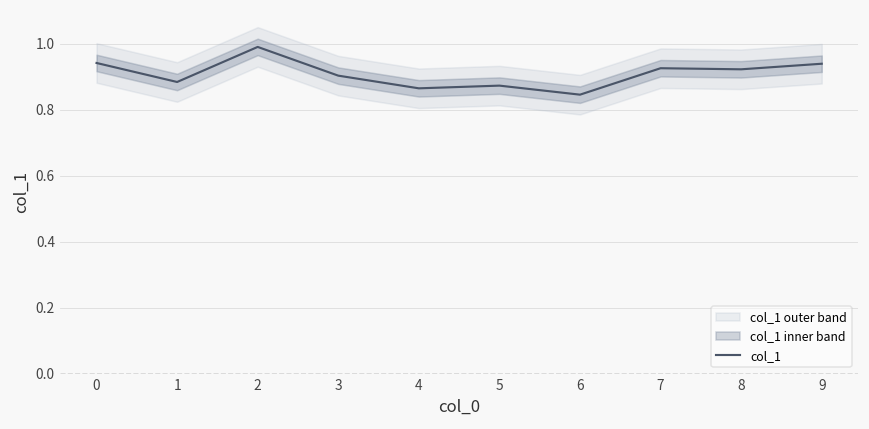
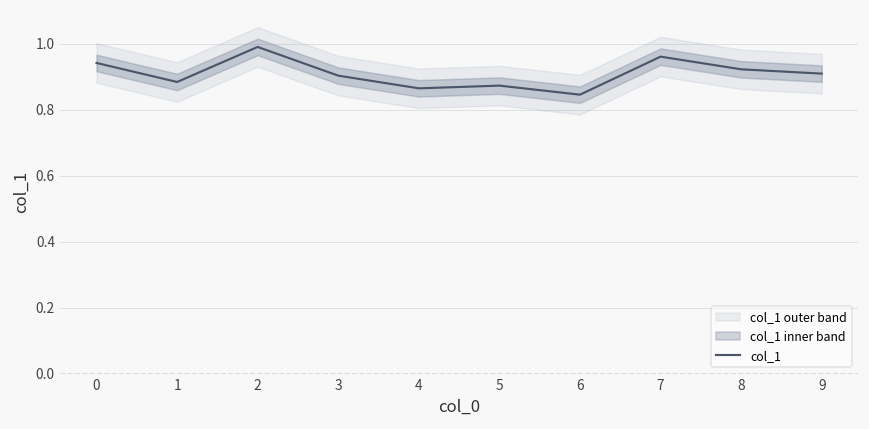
col_1, 7: 0.93 -> 0.96
col_1, 9: 0.94 -> 0.91
